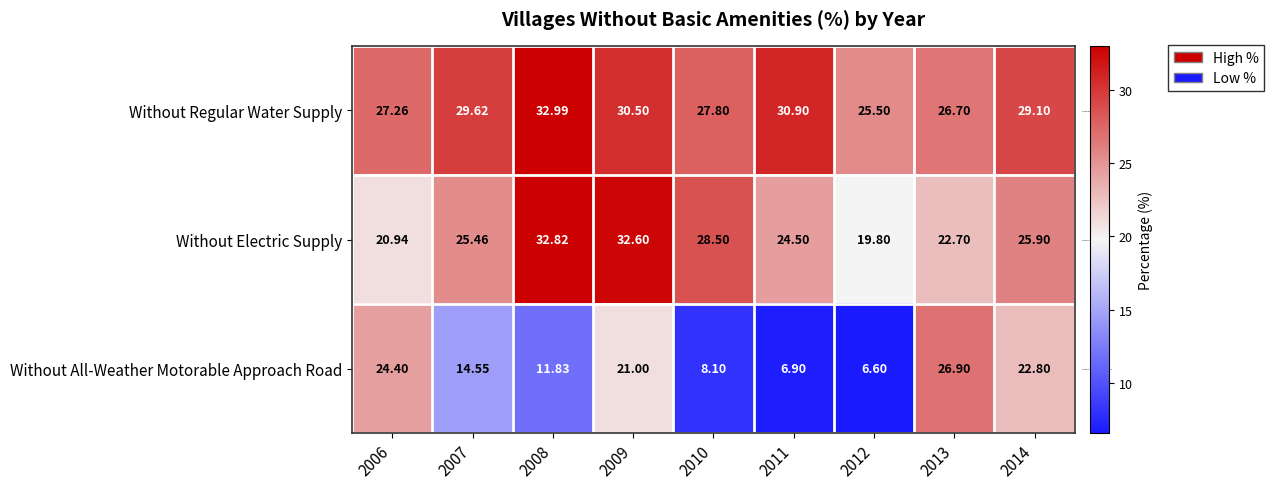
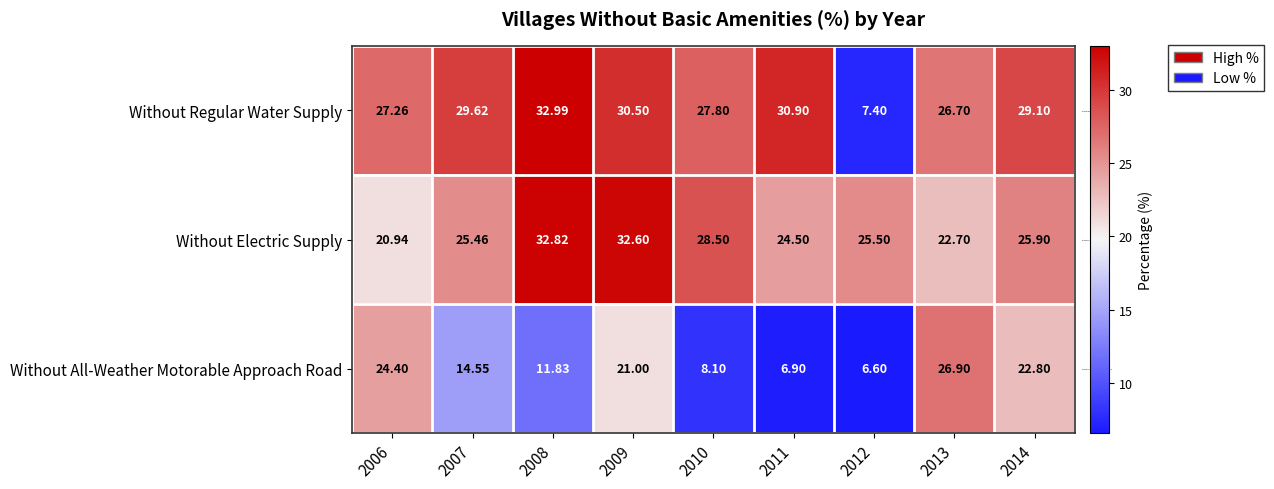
Without Regular Water Supply, 2012: 25.50 -> 7.40
Without Electric Supply, 2012: 19.80 -> 25.50
